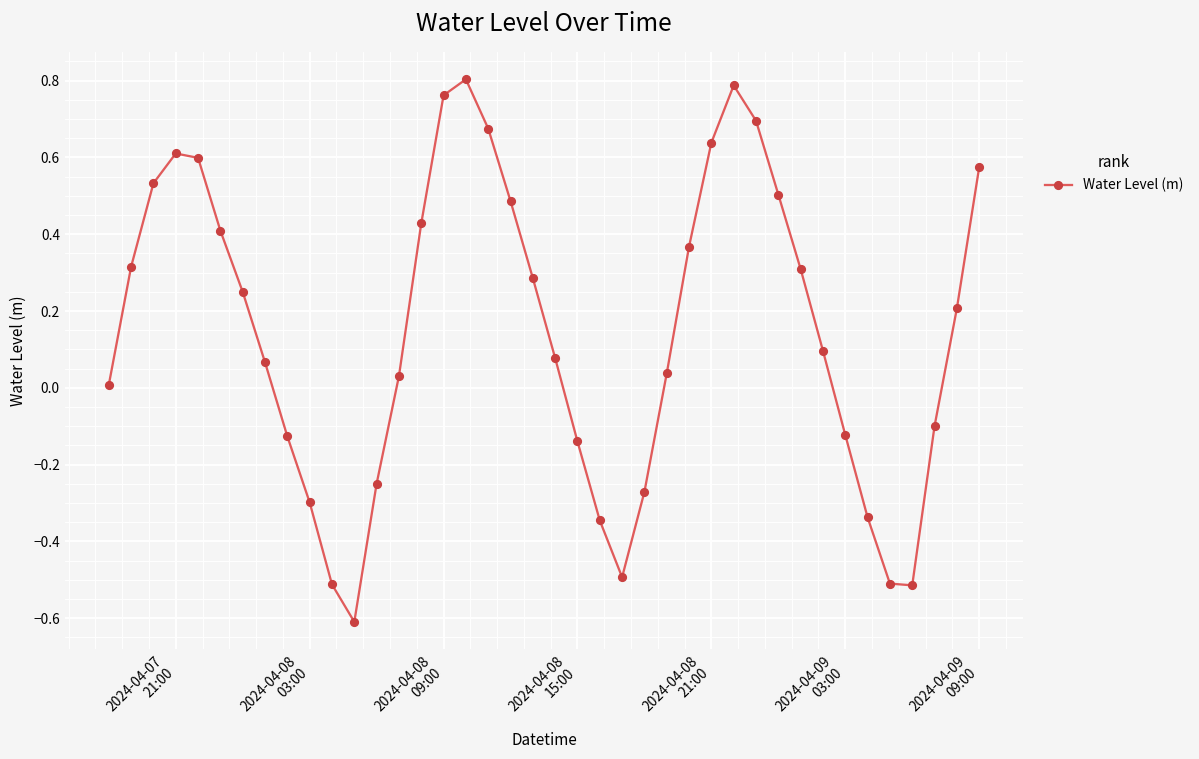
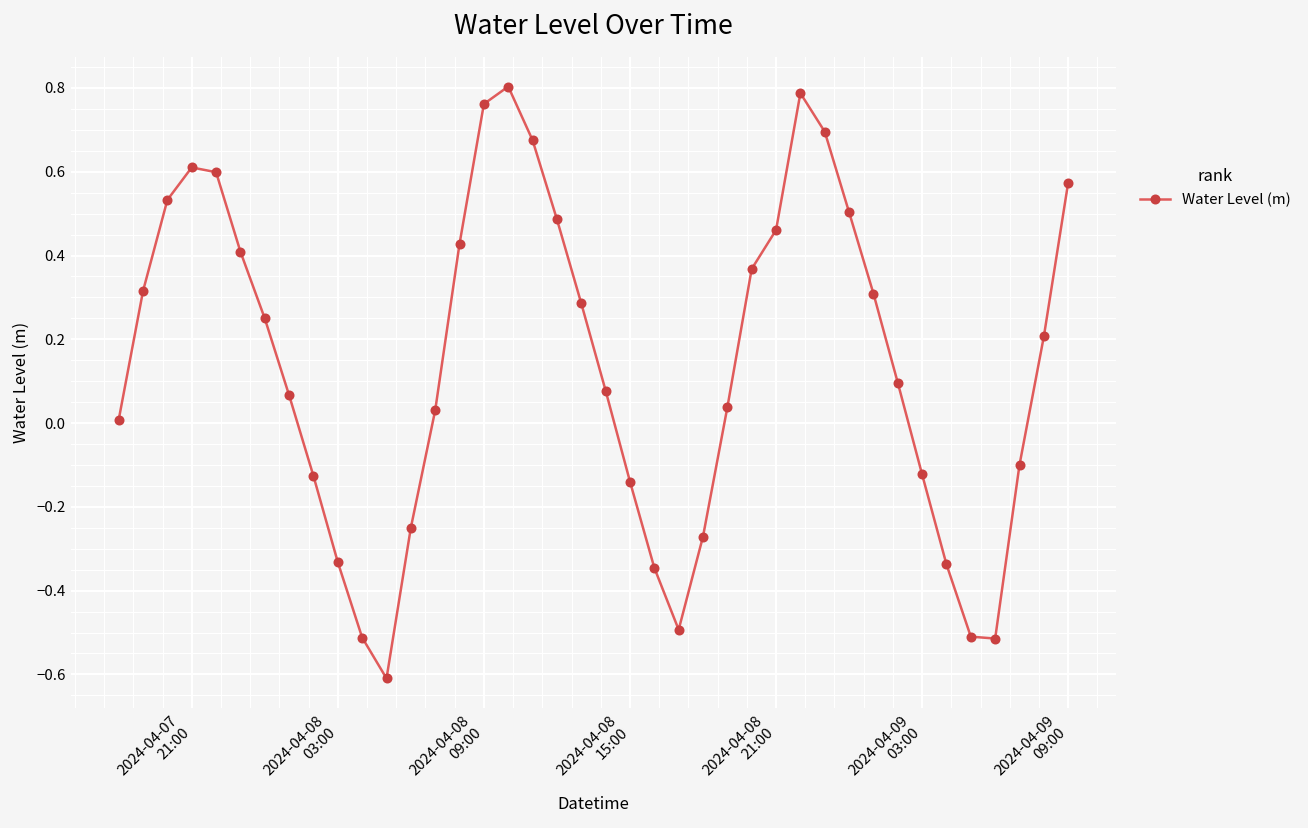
2024-04-08 03:00: -0.30 -> -0.33
2024-04-08 21:00: 0.64 -> 0.46
